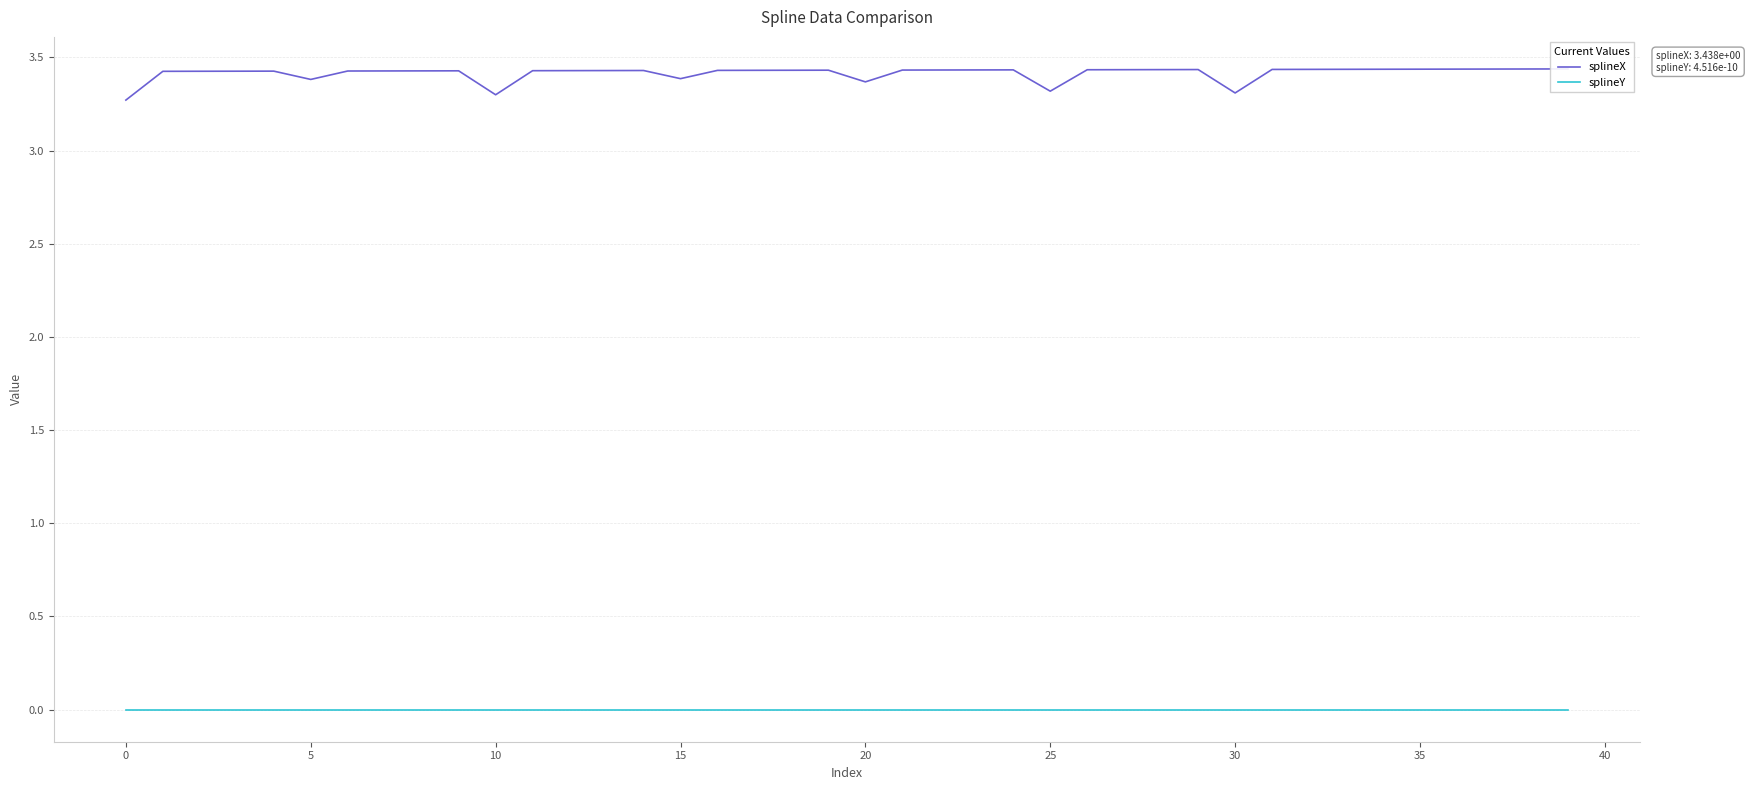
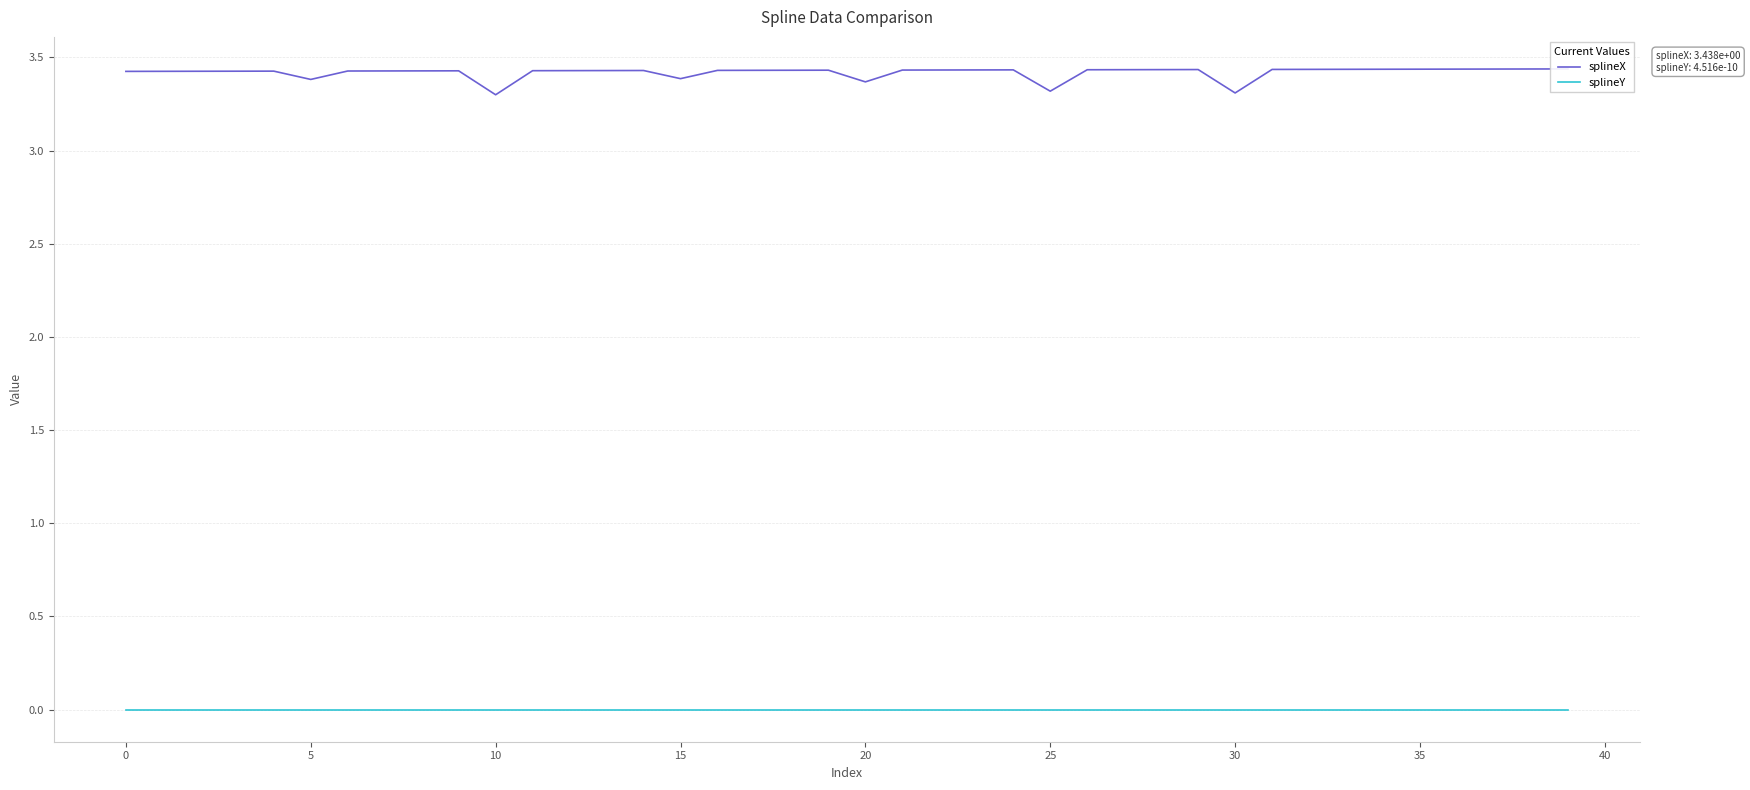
splineX, 0: 3.27 -> 3.42
